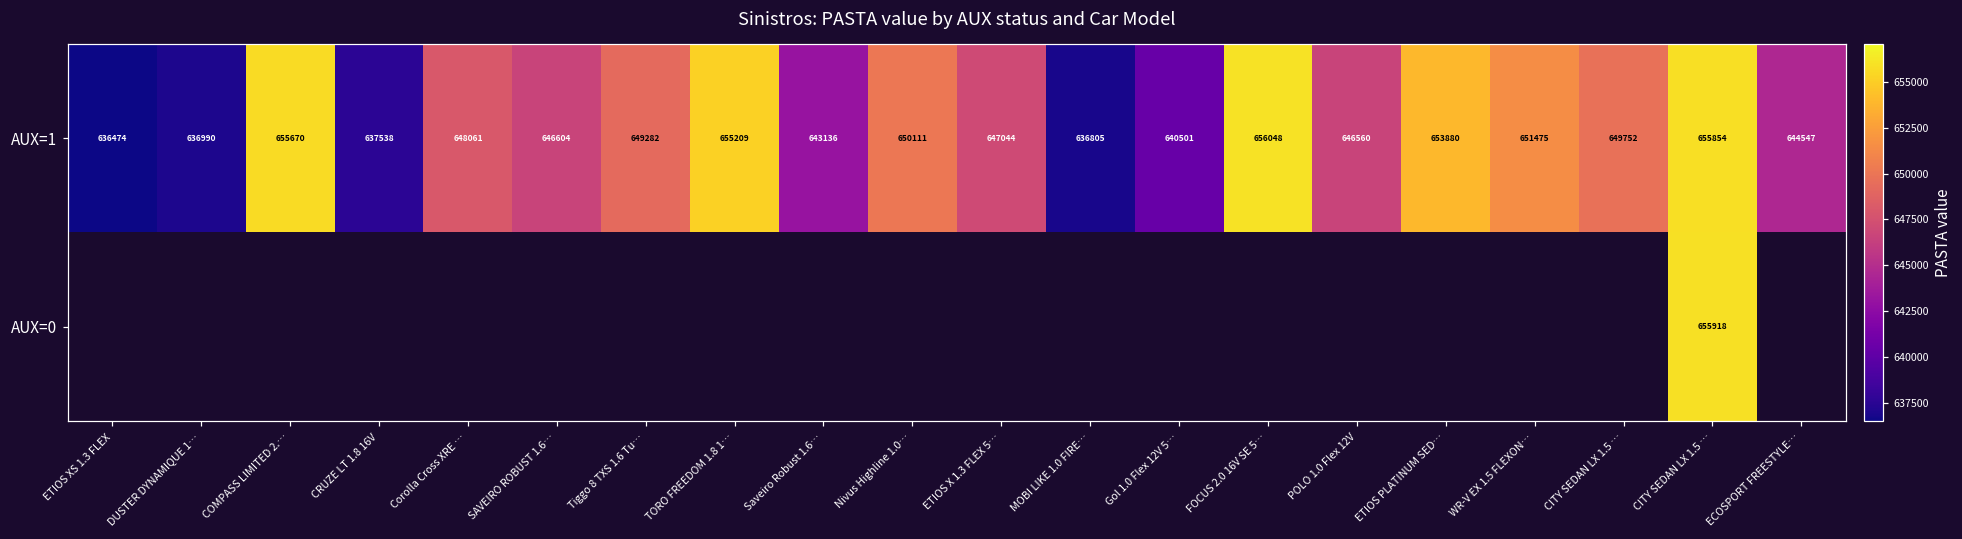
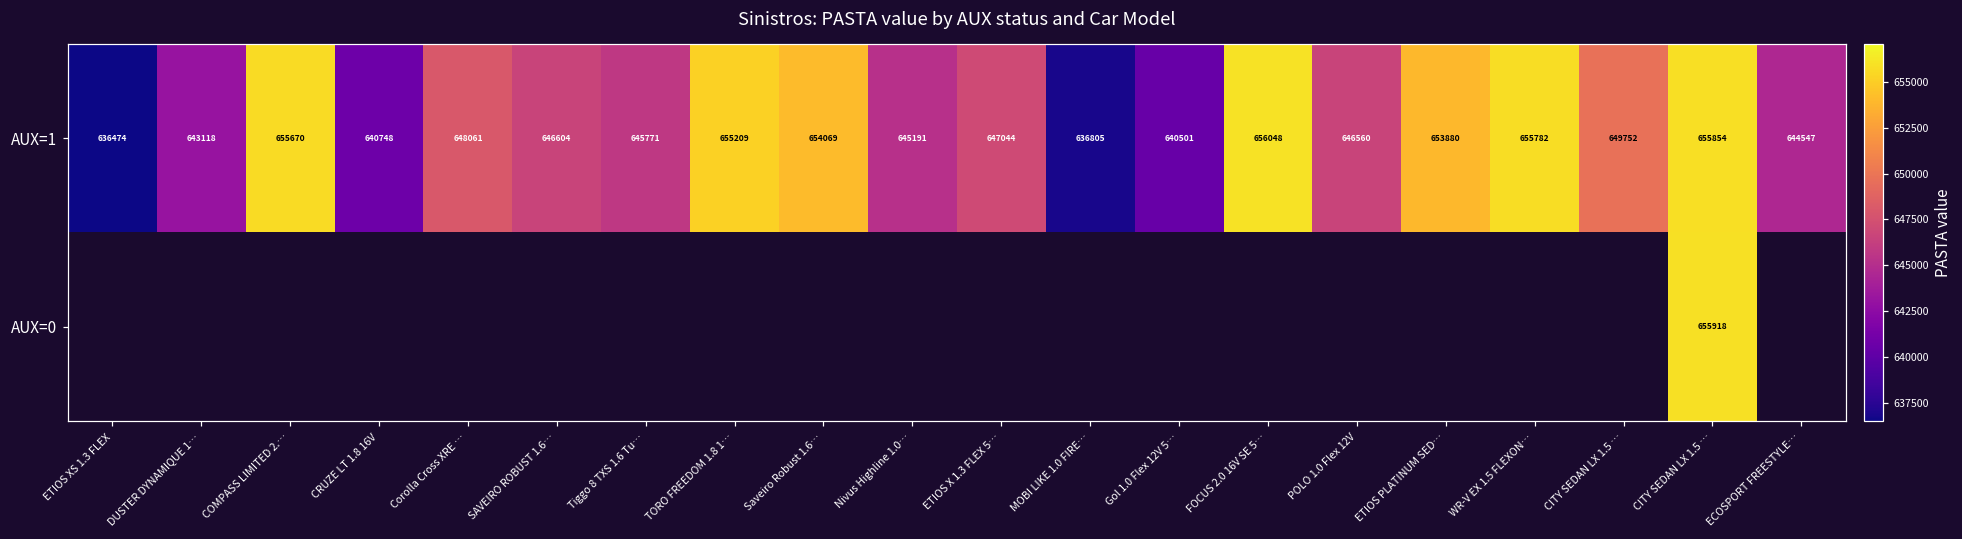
AUX=1, DUSTER DYNAMIQUE 1…: 636990 -> 643118
AUX=1, CRUZE LT 1.8 16V: 637538 -> 640748
AUX=1, Tiggo 8 TXS 1.6 Tu…: 649282 -> 645771
AUX=1, Saveiro Robust 1.6…: 643136 -> 654069
AUX=1, Nivus Highline 1.0…: 650111 -> 645191
AUX=1, WR-V EX 1.5 FLEXON…: 651475 -> 655782
